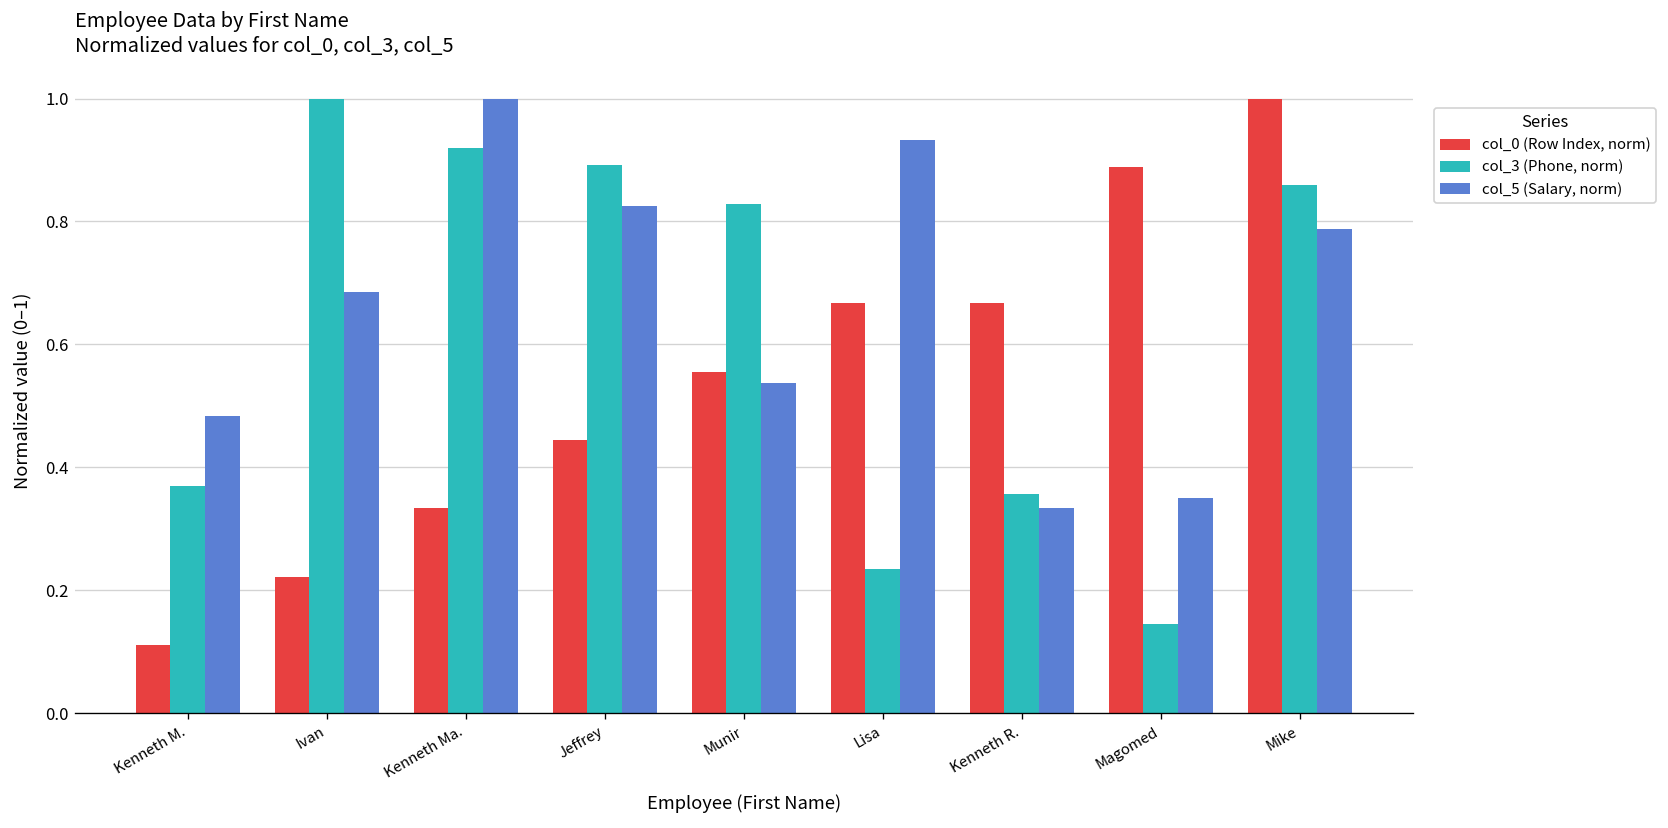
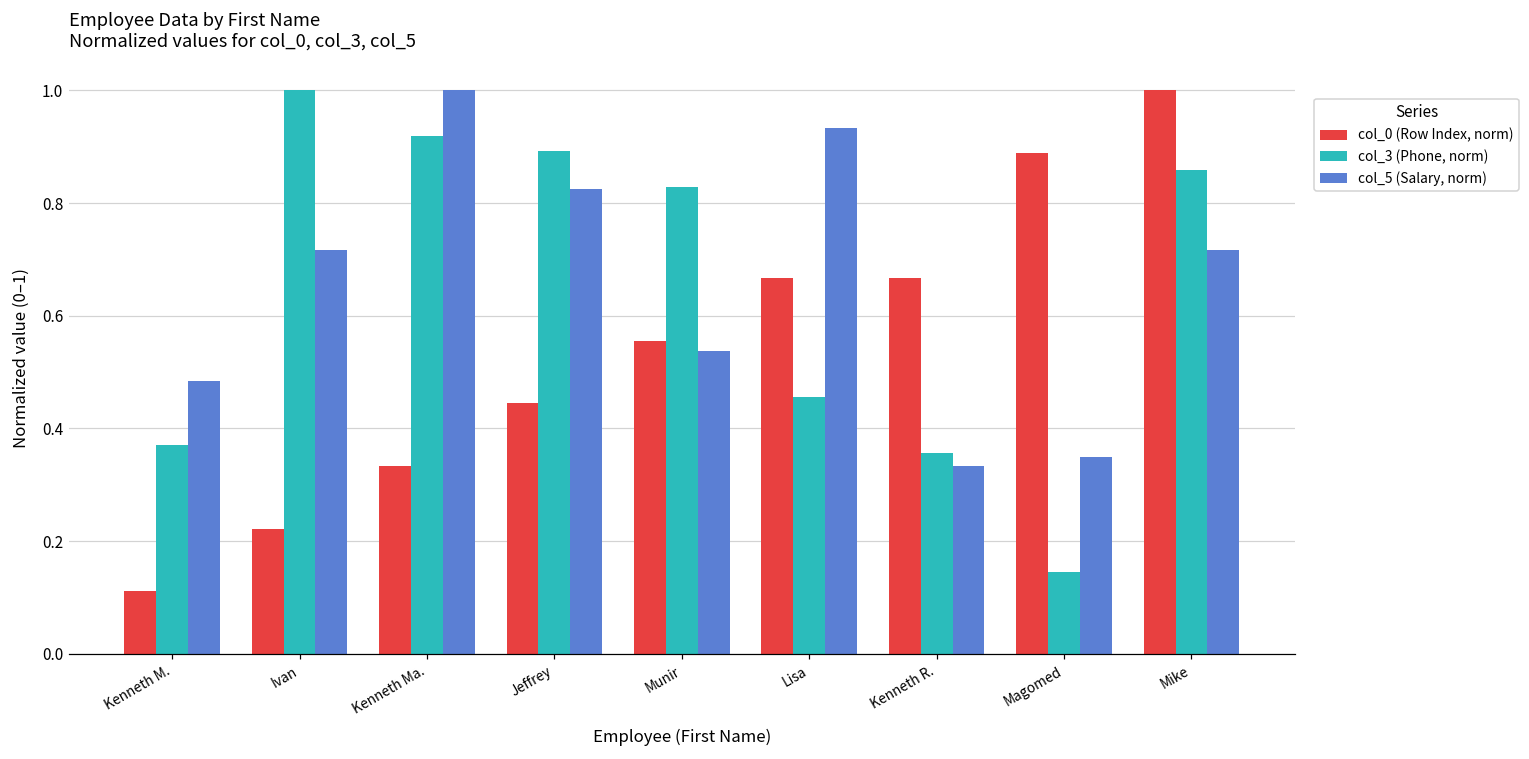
col_5 (Salary, norm), Ivan: 0.69 -> 0.72
col_3 (Phone, norm), Lisa: 0.24 -> 0.46
col_5 (Salary, norm), Mike: 0.79 -> 0.72
